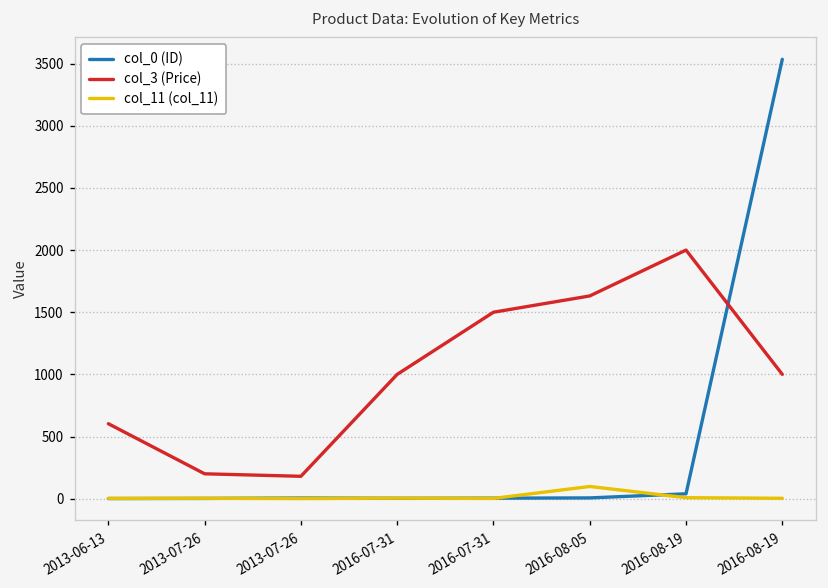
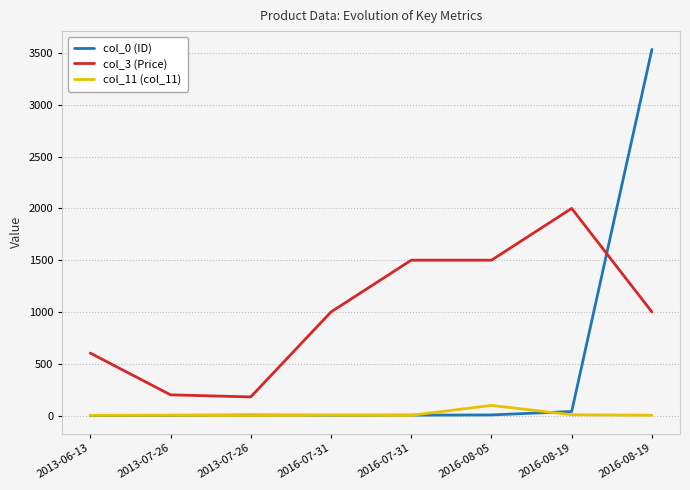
col_3 (Price), 2016-08-05: 1630 -> 1500
